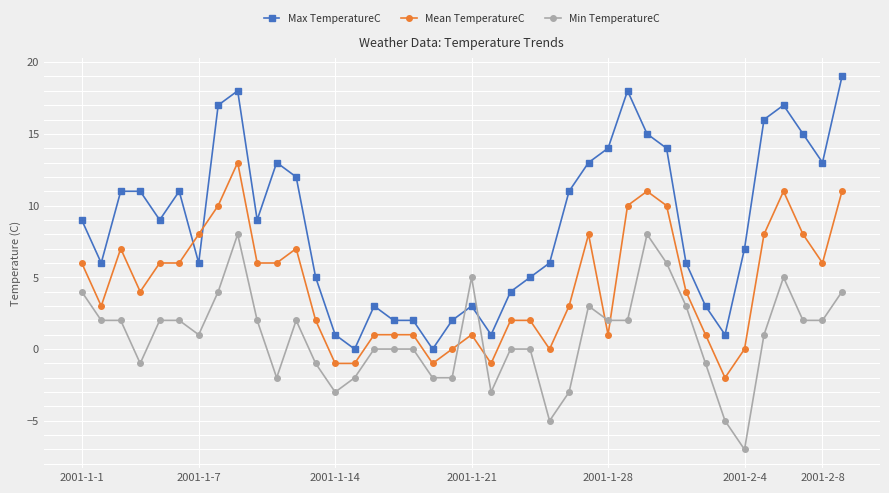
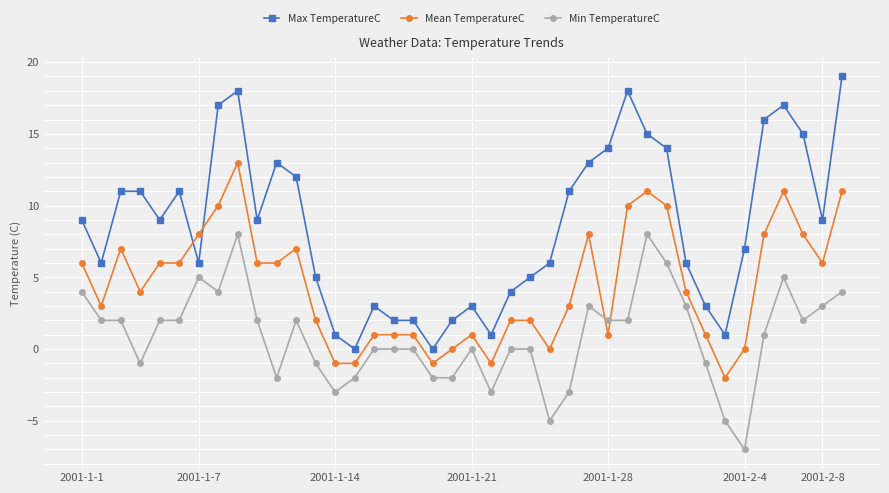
Min TemperatureC, 2001-1-7: 1 -> 5
Min TemperatureC, 2001-1-21: 5 -> 0
Max TemperatureC, 2001-2-8: 13 -> 9
Min TemperatureC, 2001-2-8: 2 -> 3
